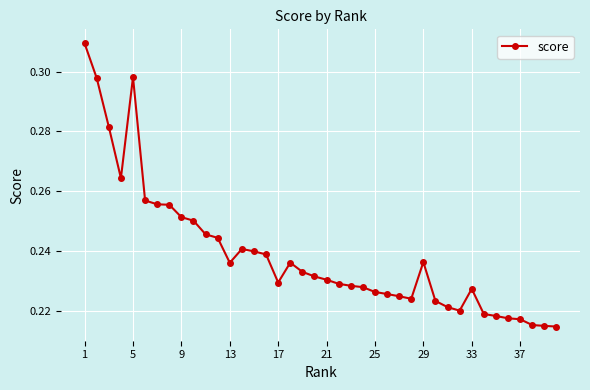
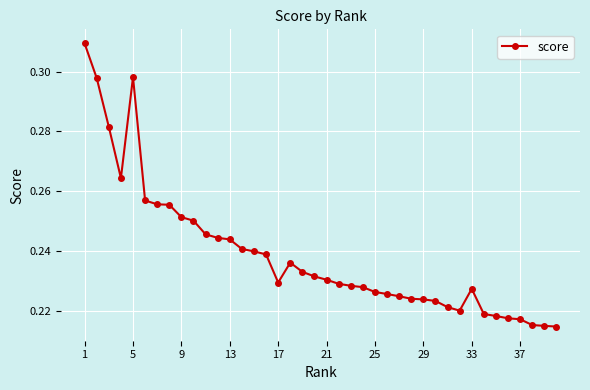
13: 0.236 -> 0.244
29: 0.236 -> 0.224
